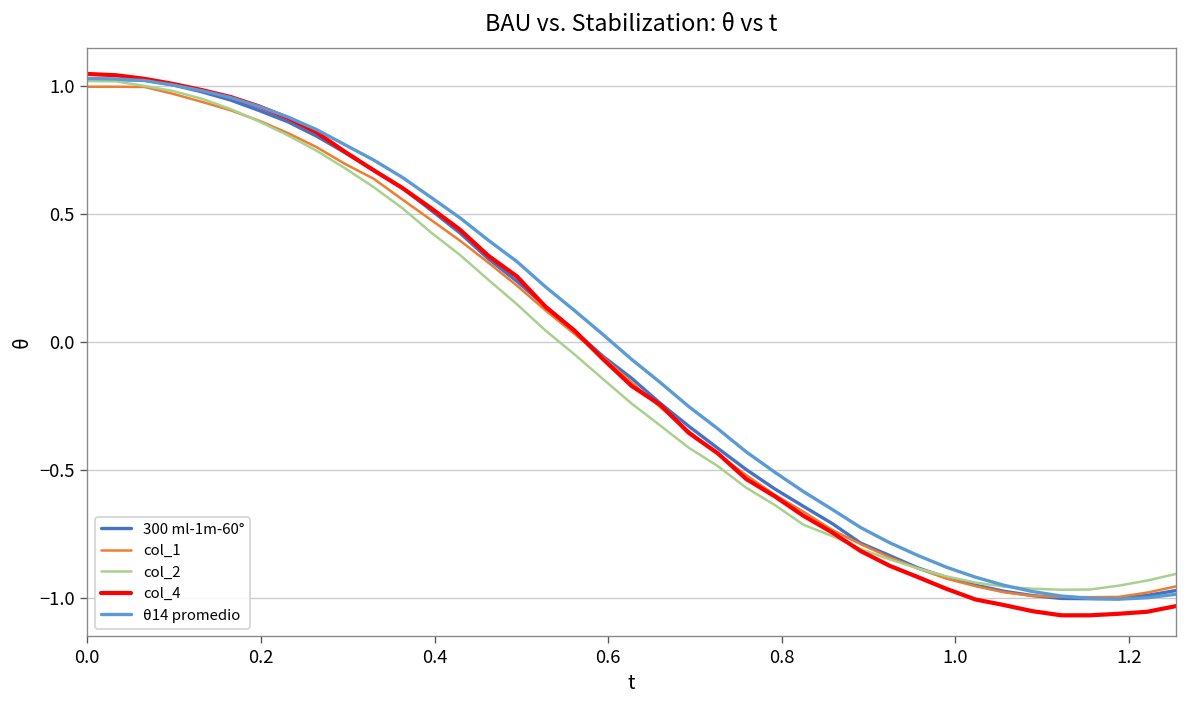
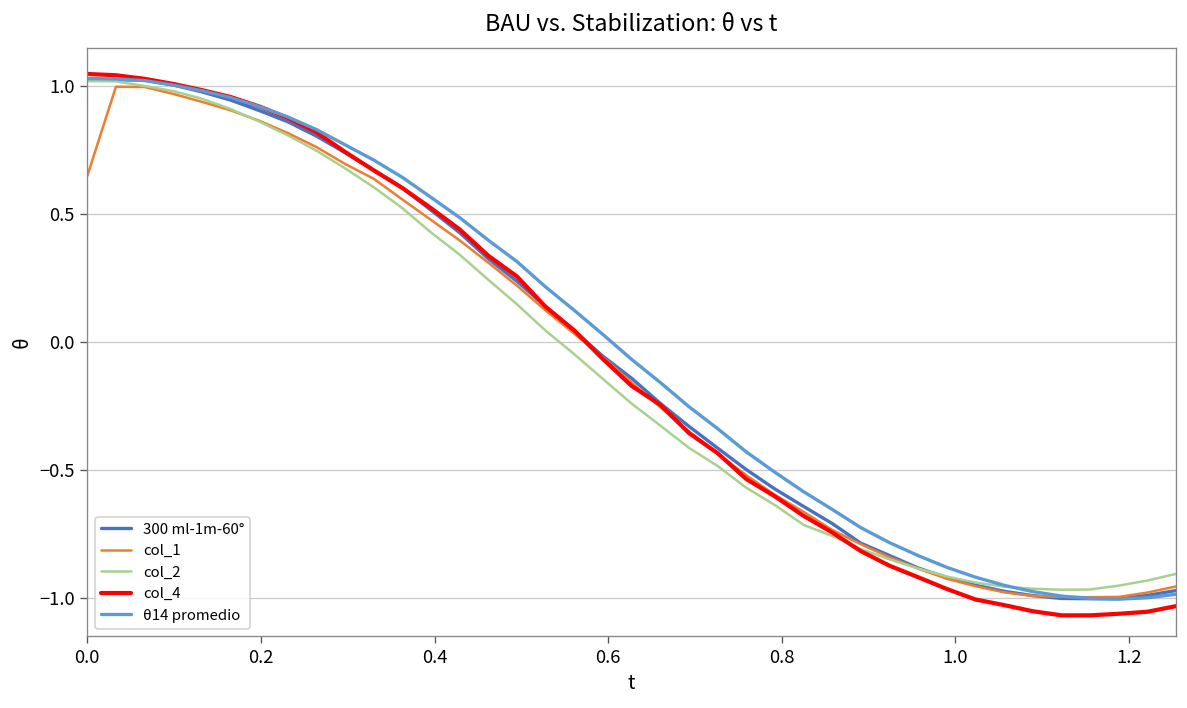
col_1, 0.0: 1.00 -> 0.65
